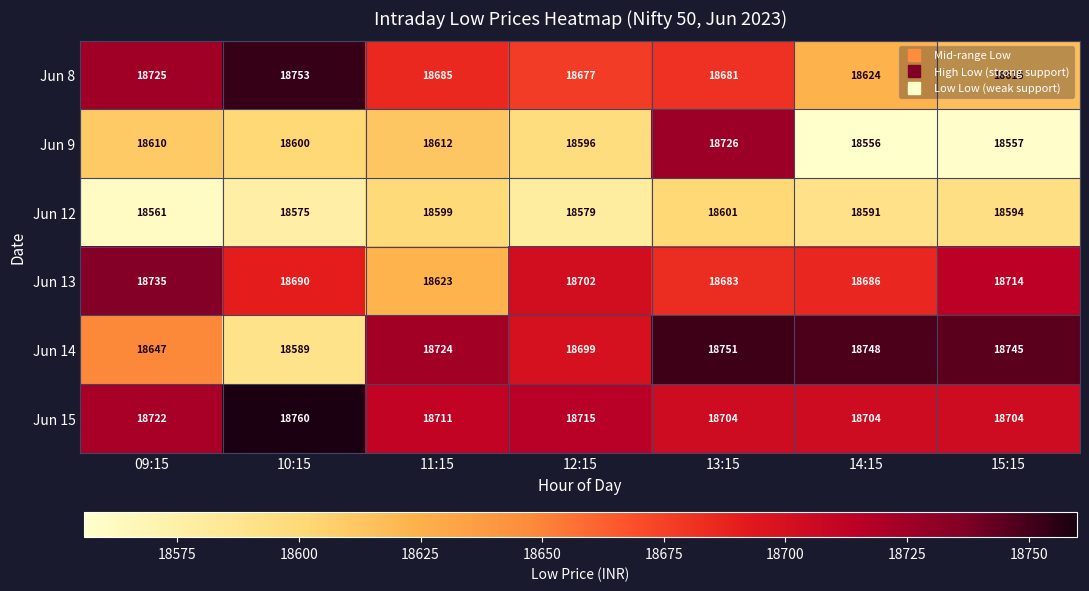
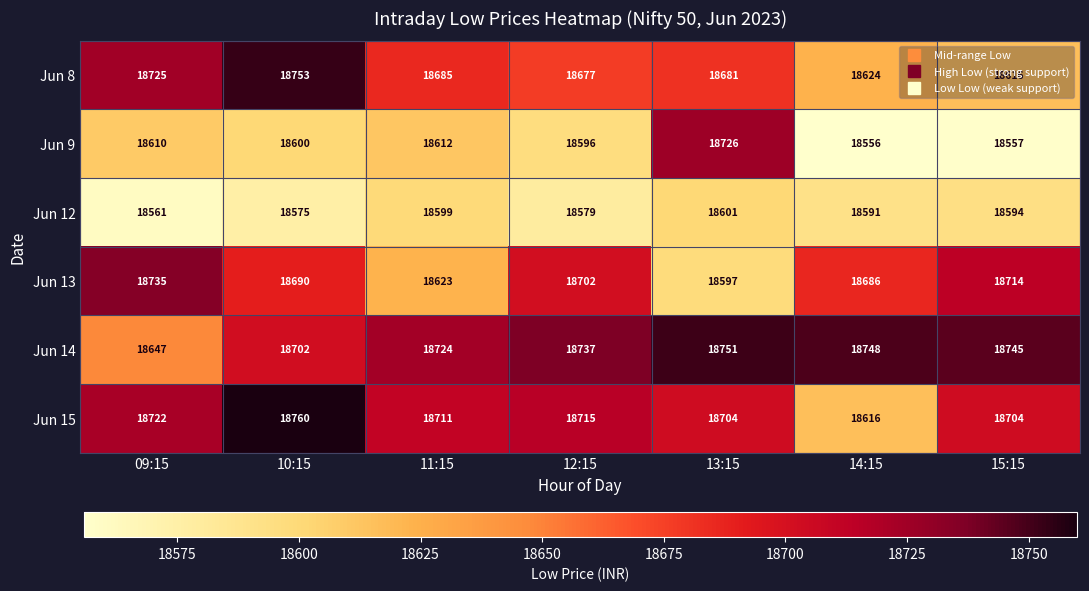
Jun 13, 13:15: 18683 -> 18597
Jun 14, 10:15: 18589 -> 18702
Jun 14, 12:15: 18699 -> 18737
Jun 15, 14:15: 18704 -> 18616
